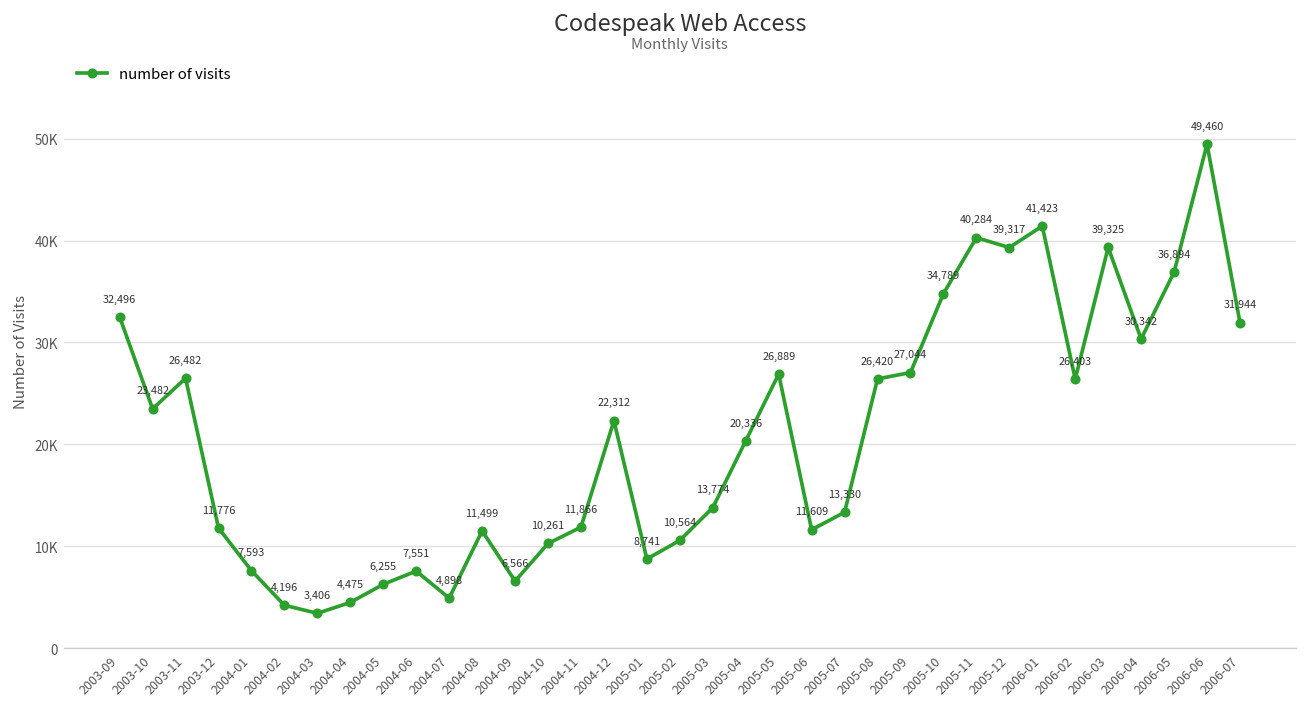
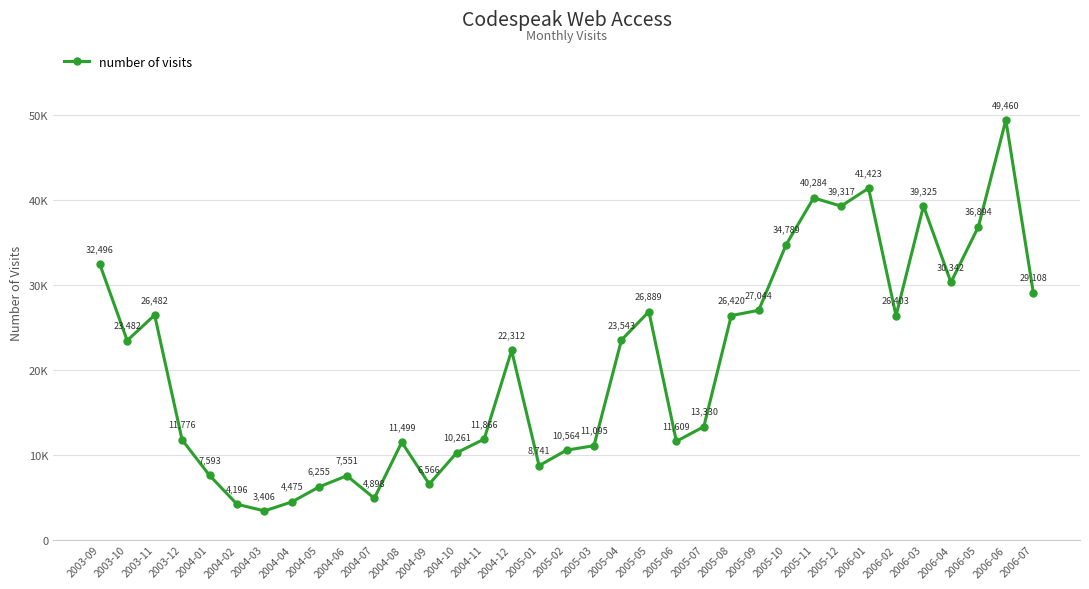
2005-03: 13,774 -> 11,095
2005-04: 20,336 -> 23,543
2006-07: 31,944 -> 29,108
